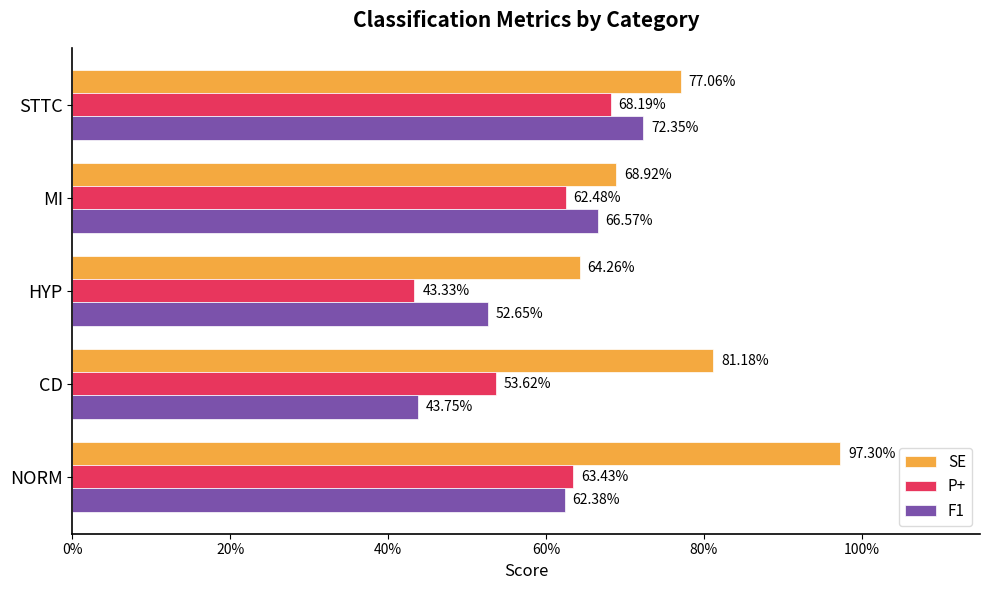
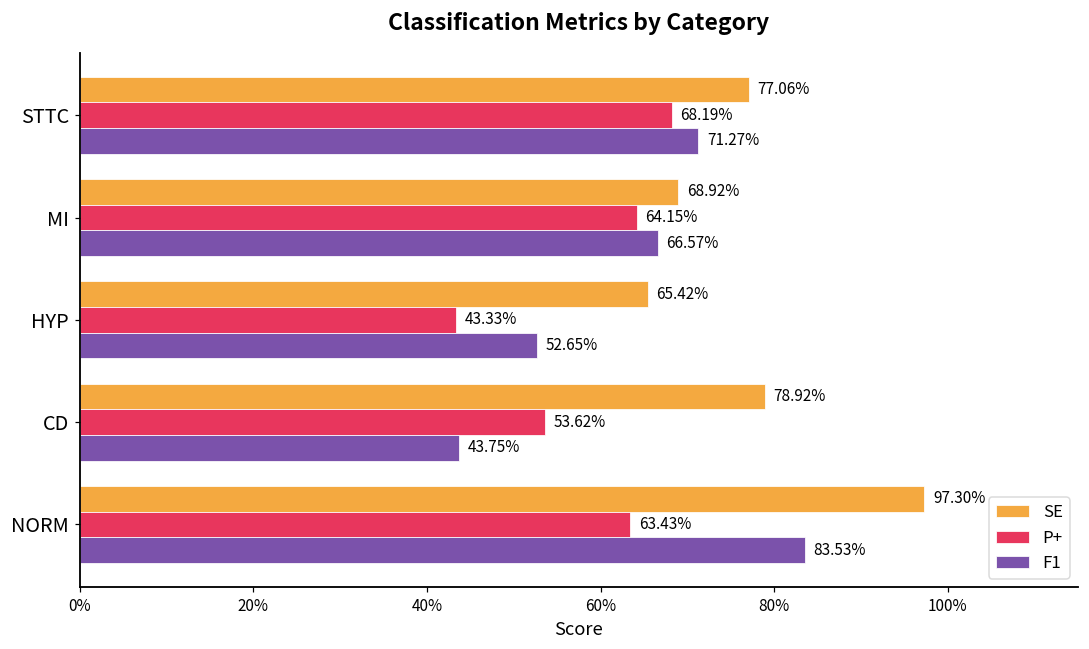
F1, STTC: 72.35% -> 71.27%
P+, MI: 62.48% -> 64.15%
SE, HYP: 64.26% -> 65.42%
SE, CD: 81.18% -> 78.92%
F1, NORM: 62.38% -> 83.53%
